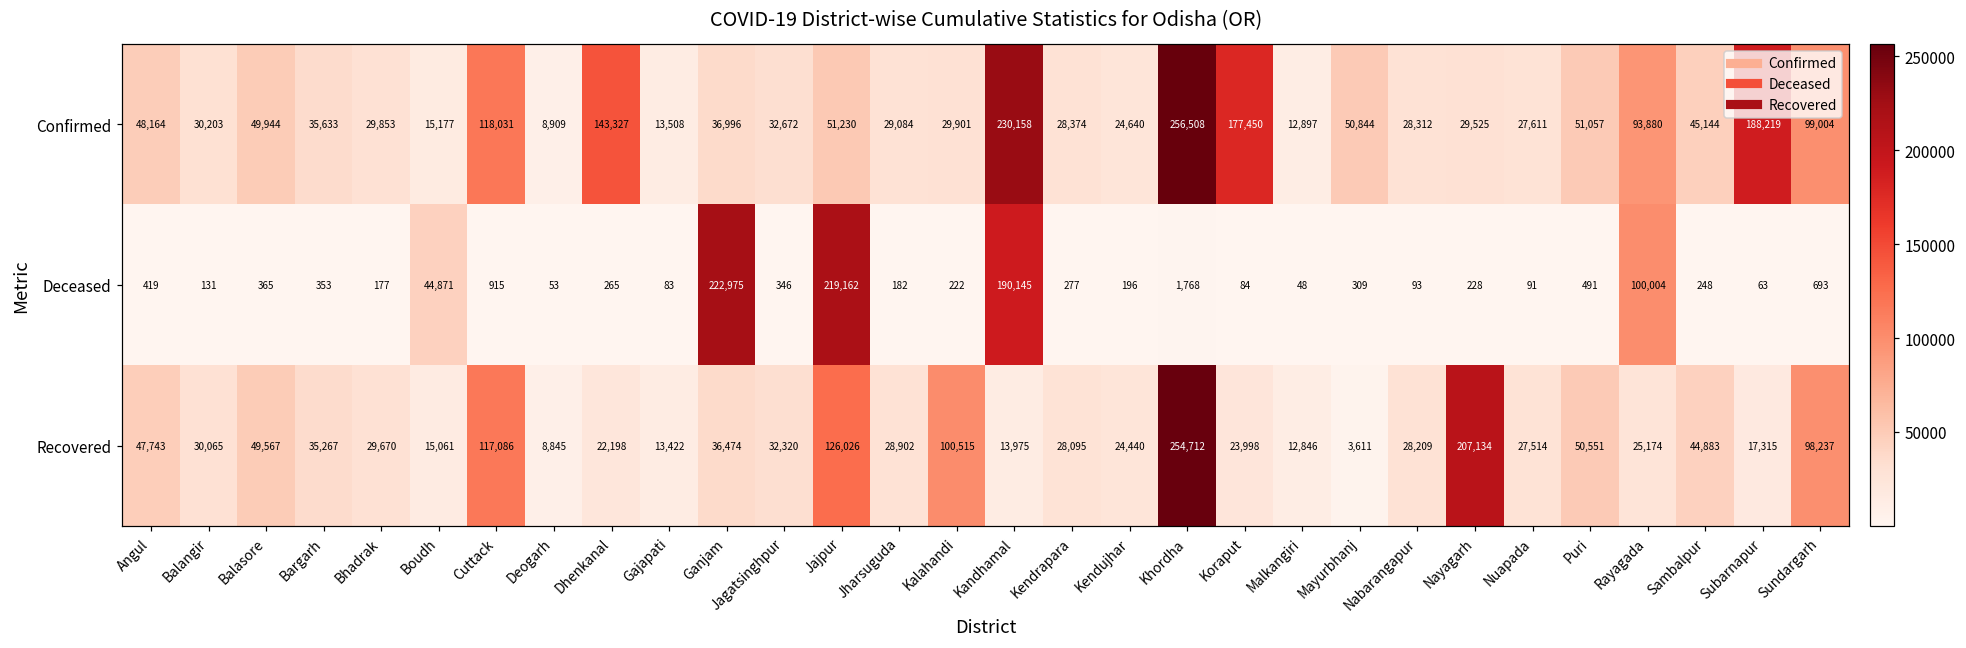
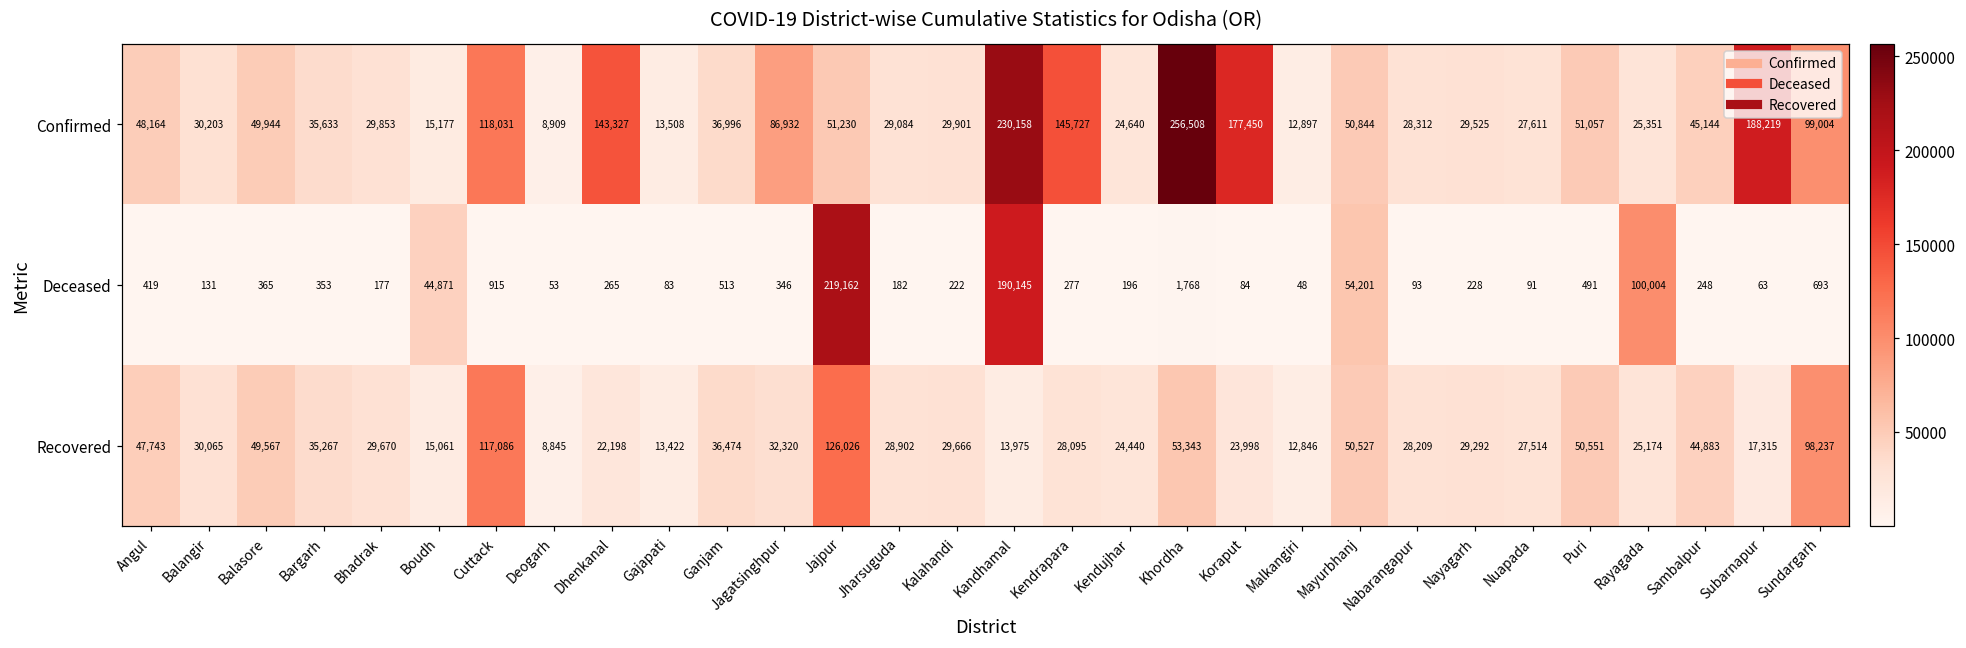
Confirmed, Jagatsinghpur: 32,672 -> 86,932
Confirmed, Kendrapara: 28,374 -> 145,727
Confirmed, Rayagada: 93,880 -> 25,351
Deceased, Ganjam: 222,975 -> 513
Deceased, Mayurbhanj: 309 -> 54,201
Recovered, Kalahandi: 100,515 -> 29,666
Recovered, Khordha: 254,712 -> 53,343
Recovered, Mayurbhanj: 3,611 -> 50,527
Recovered, Nayagarh: 207,134 -> 29,292
